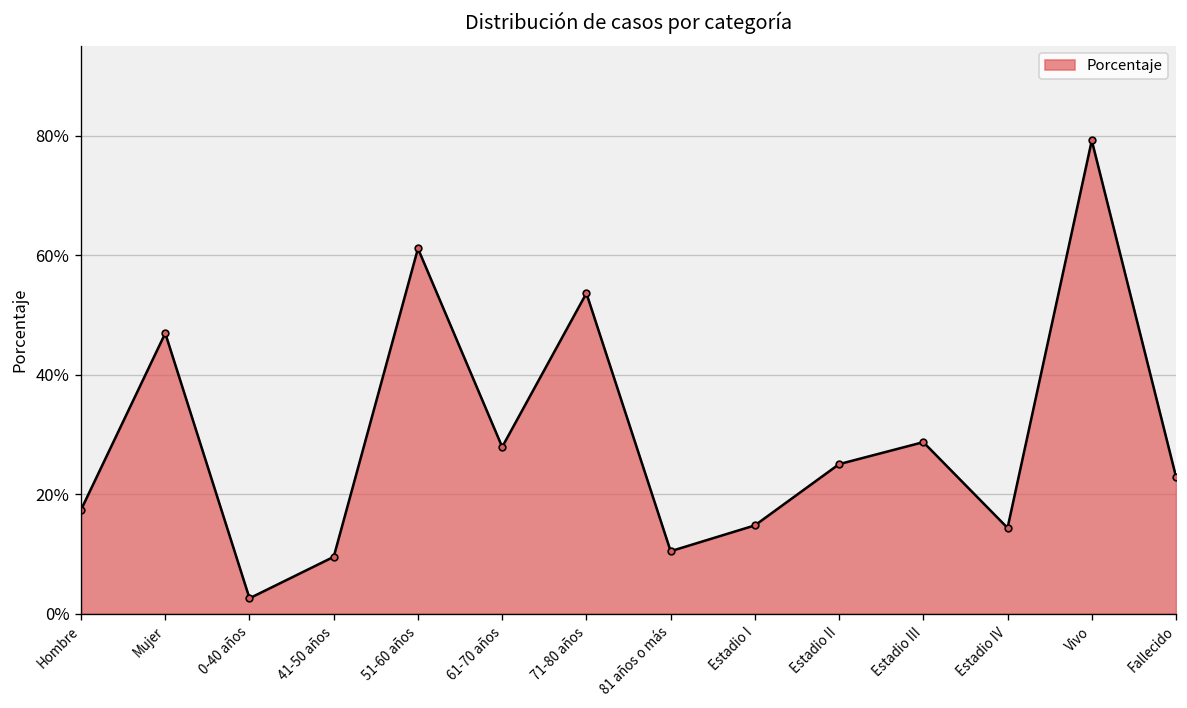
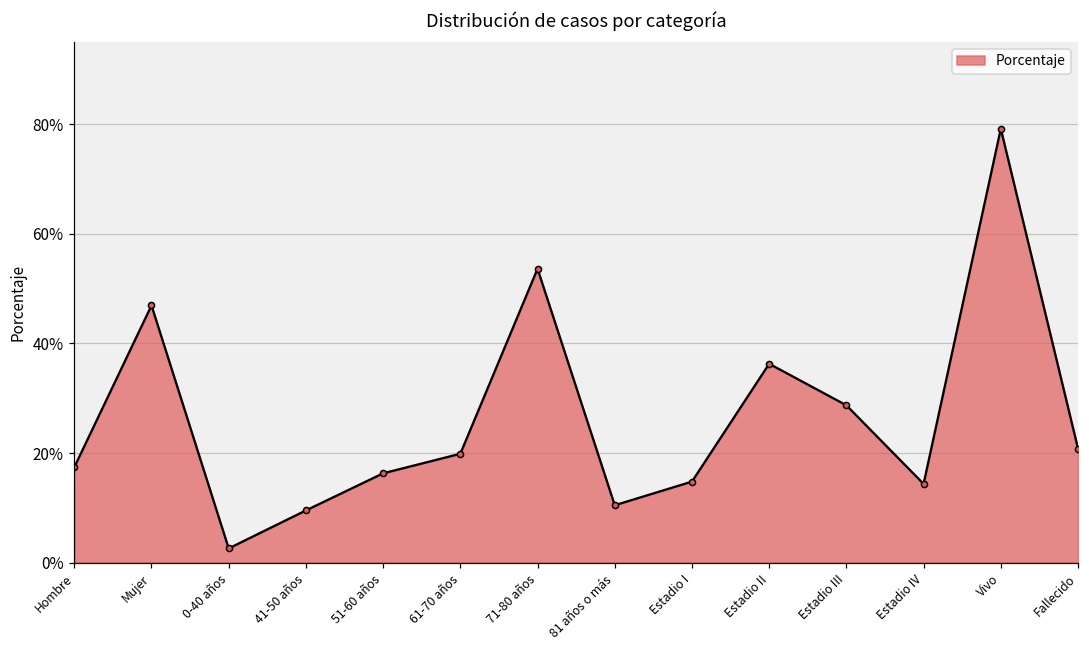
51-60 años: 61% -> 16%
61-70 años: 28% -> 20%
Estadio II: 25% -> 36%
Fallecido: 23% -> 21%
